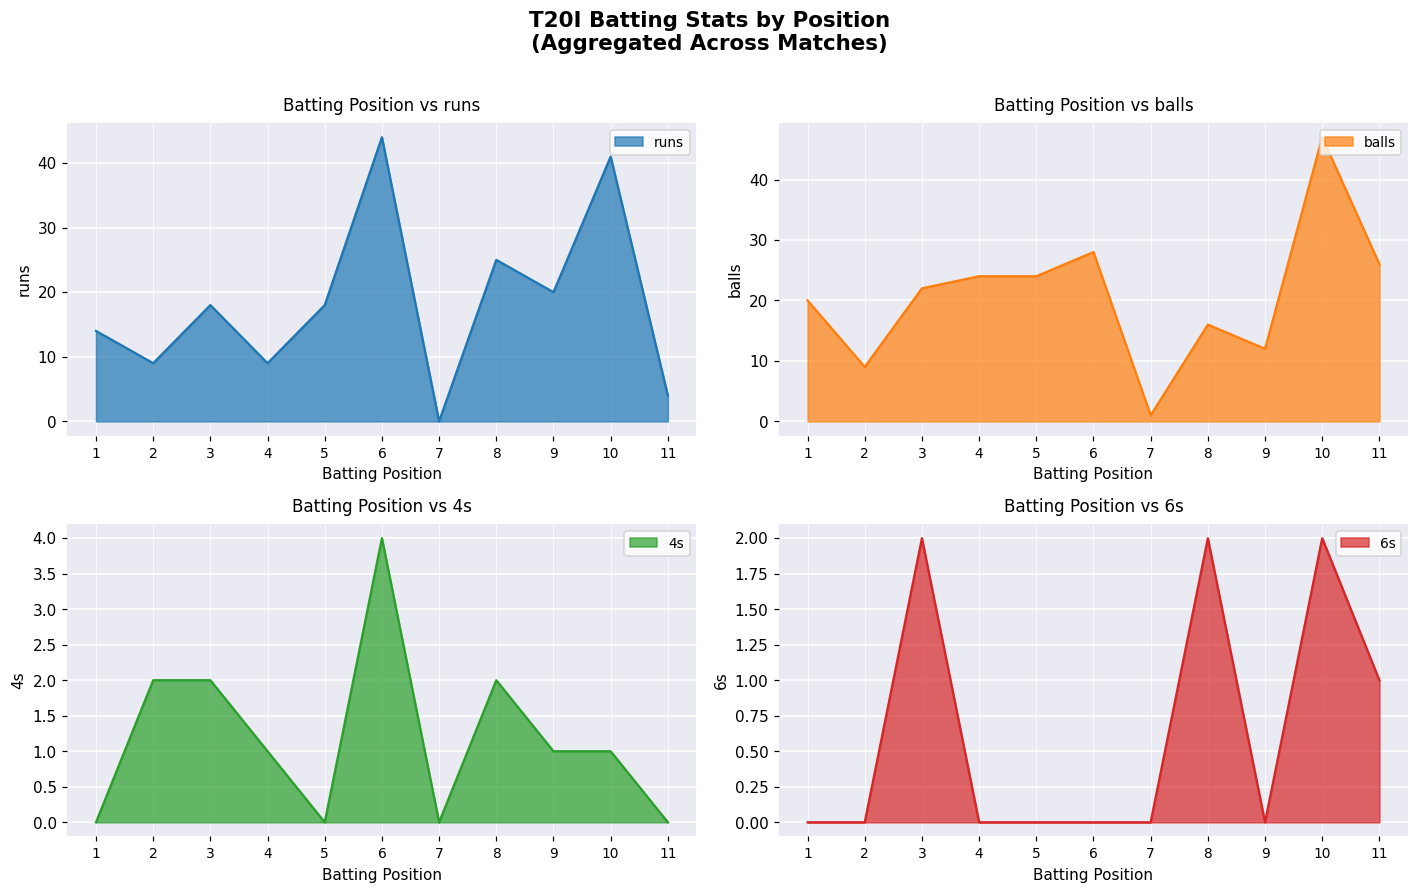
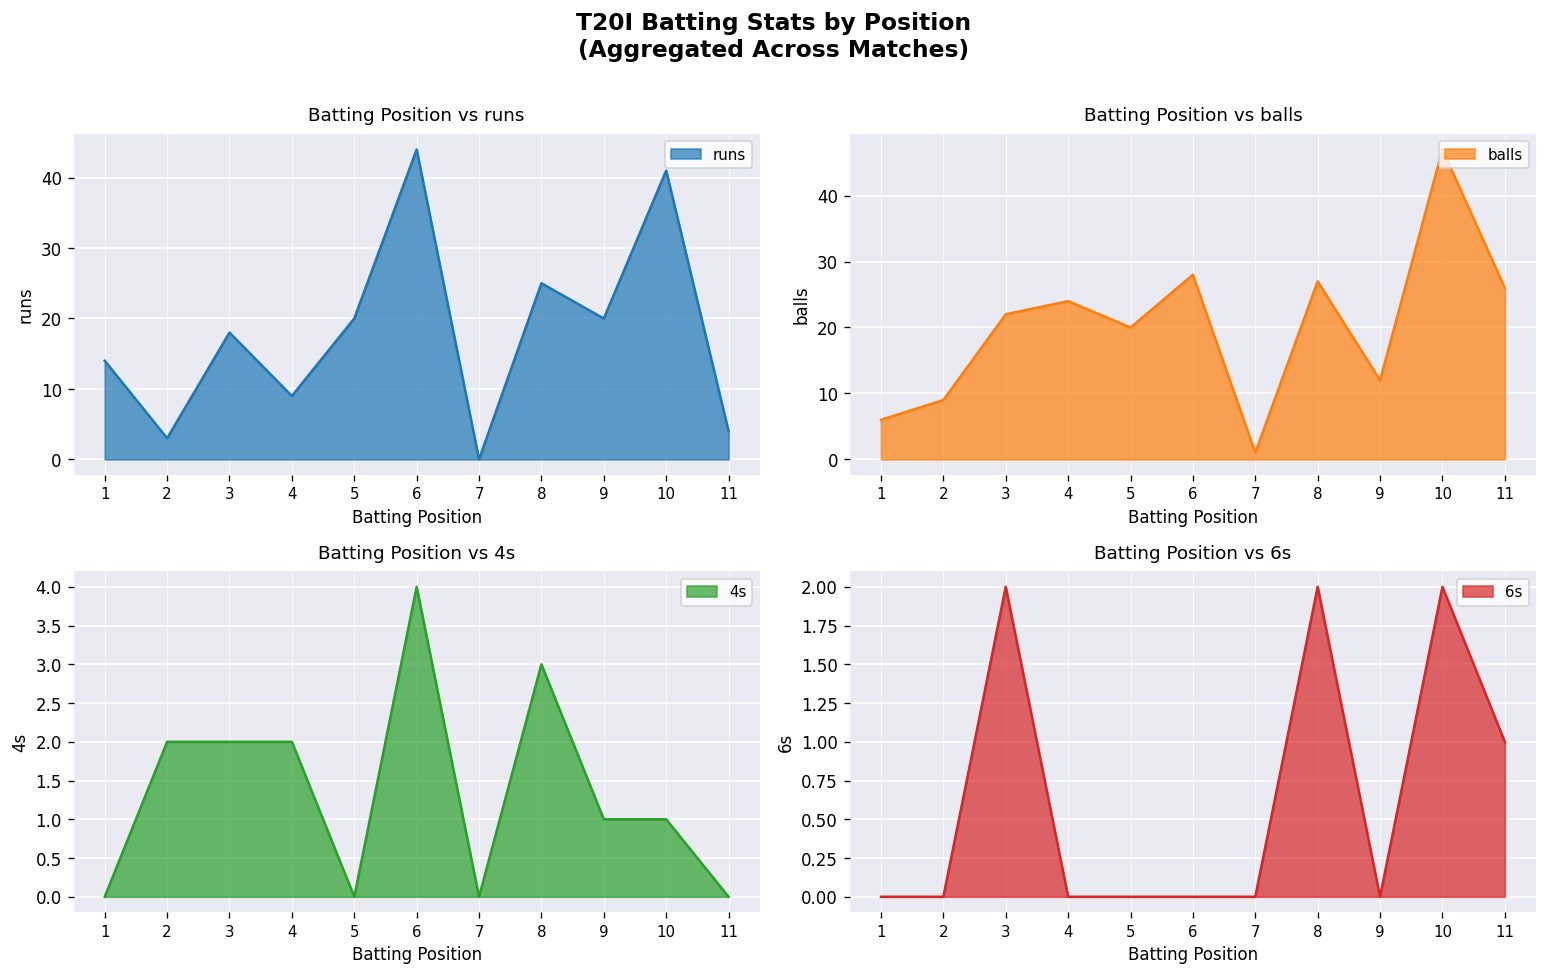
Batting Position vs runs, 2: 9 -> 3
Batting Position vs runs, 5: 18 -> 20
Batting Position vs balls, 1: 20 -> 6
Batting Position vs balls, 5: 24 -> 20
Batting Position vs balls, 8: 16 -> 27
Batting Position vs 4s, 4: 1 -> 2
Batting Position vs 4s, 8: 2 -> 3
